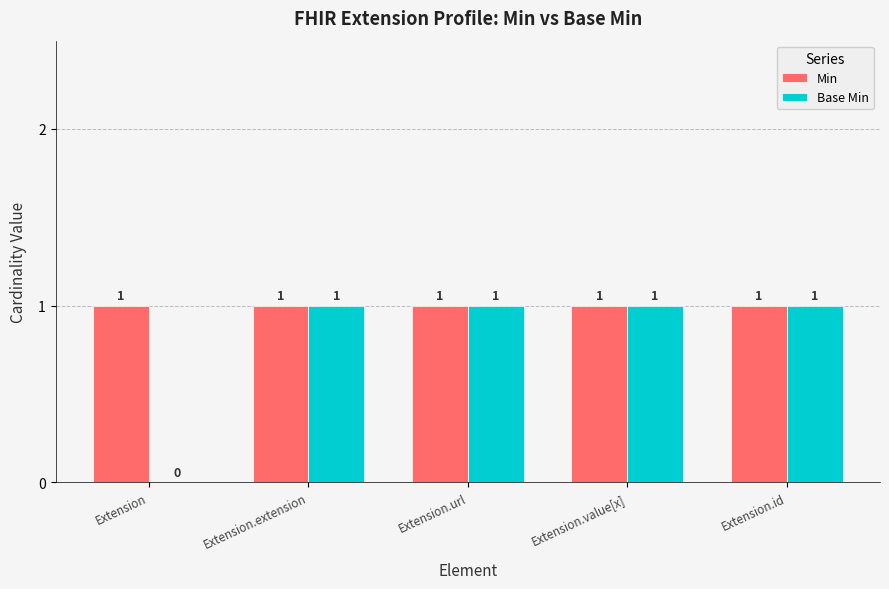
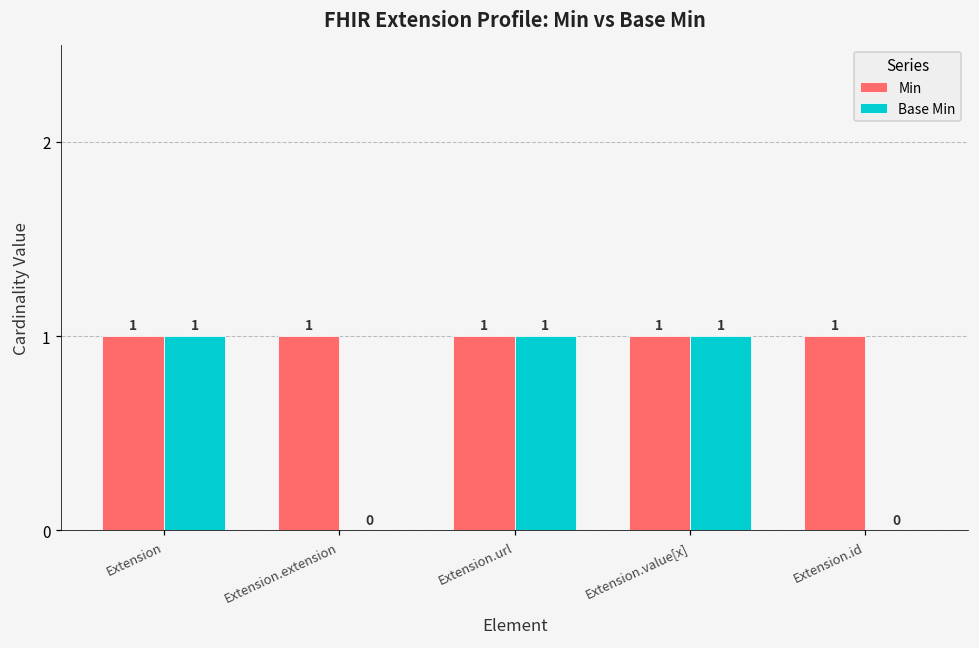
Base Min, Extension: 0 -> 1
Base Min, Extension.extension: 1 -> 0
Base Min, Extension.id: 1 -> 0
